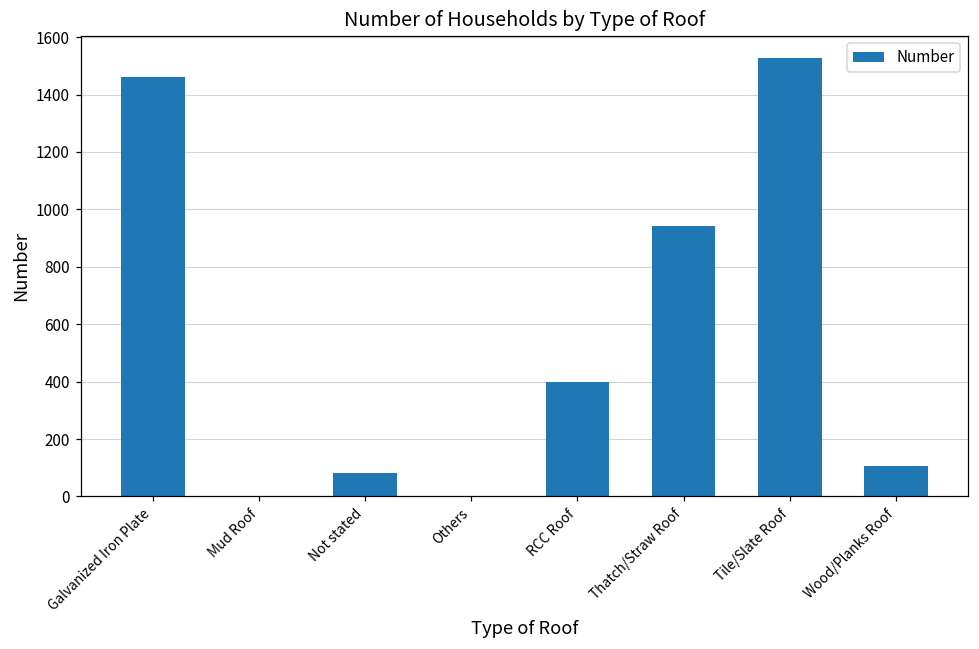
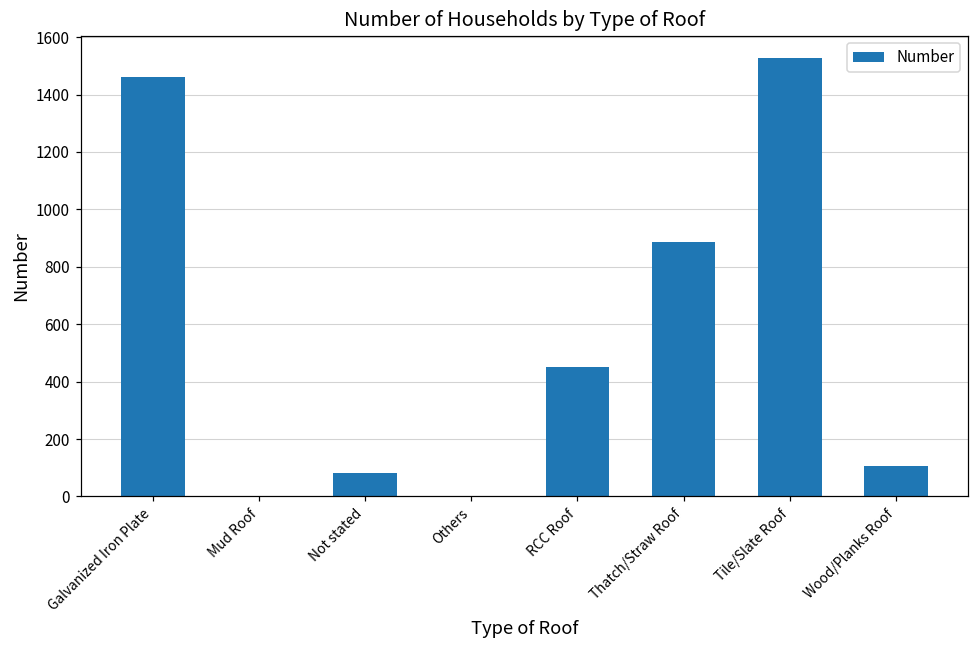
RCC Roof: 400 -> 450
Thatch/Straw Roof: 940 -> 890
